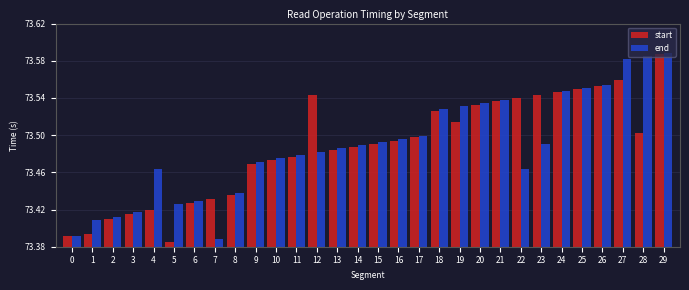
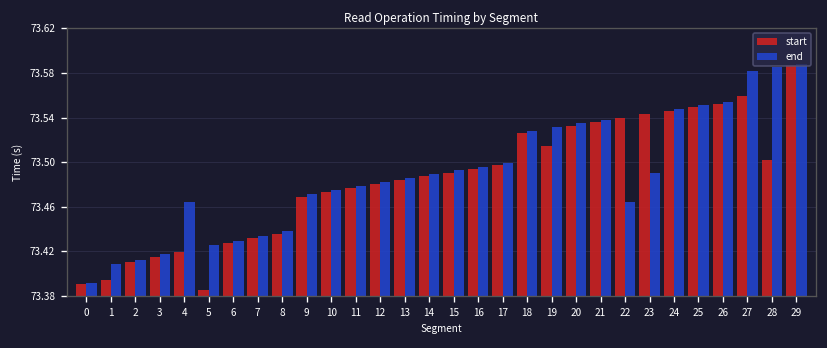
end, 7: 73.39 -> 73.43
start, 12: 73.54 -> 73.48
